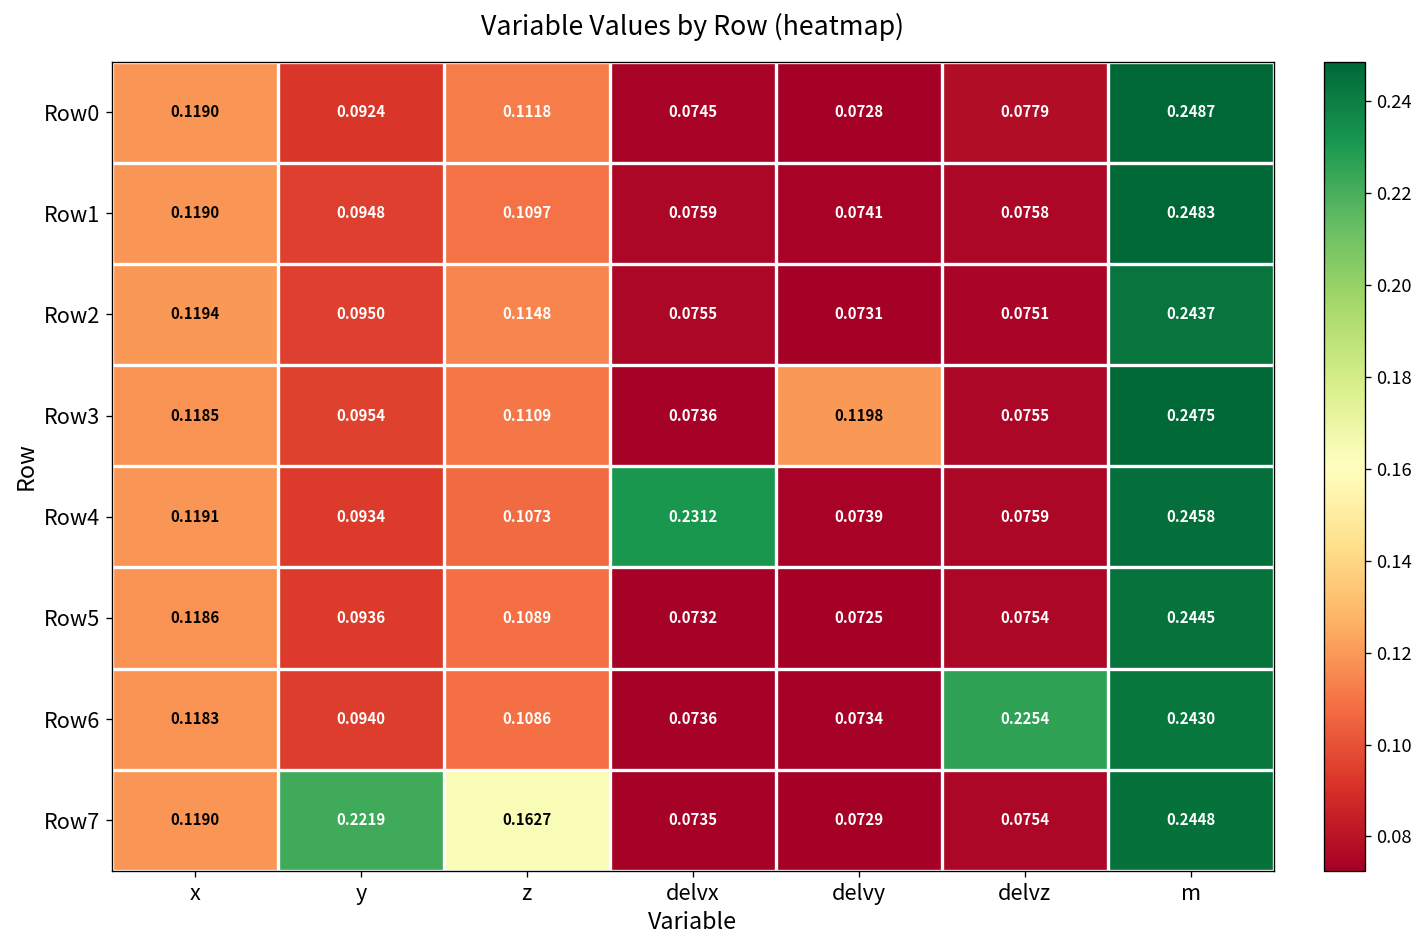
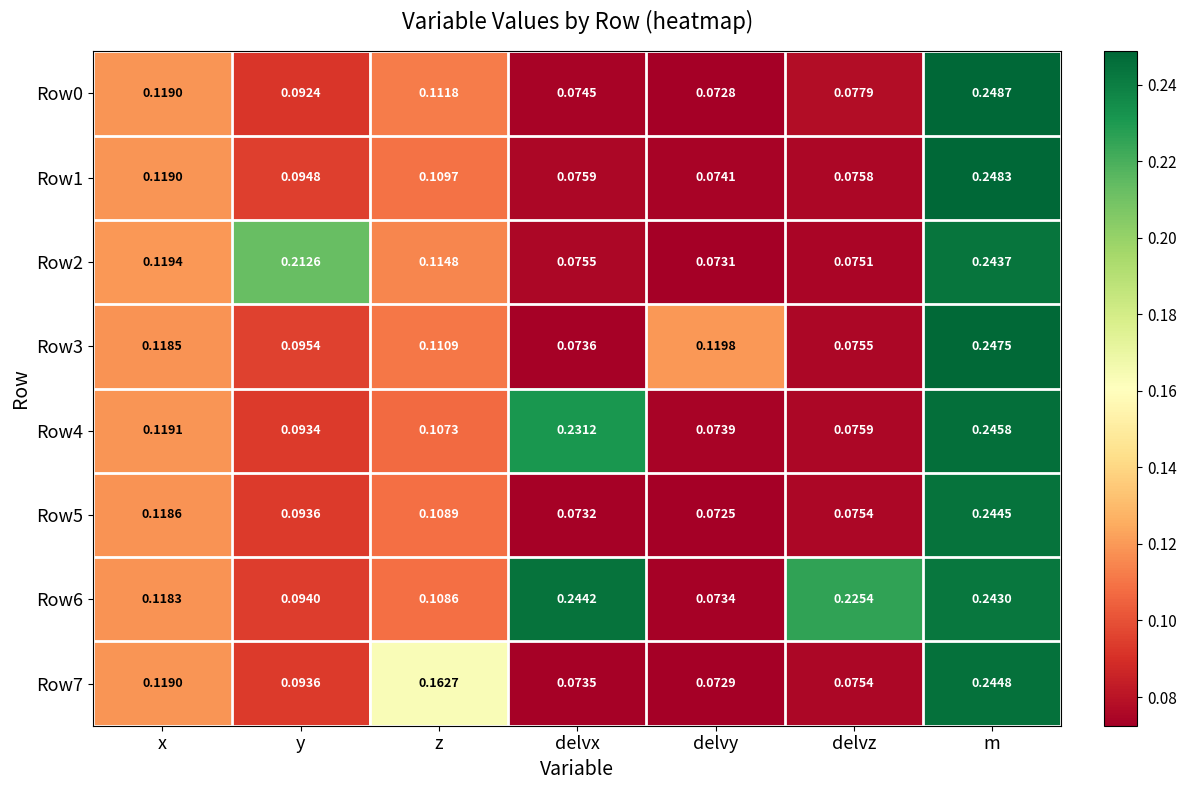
Row2, y: 0.0950 -> 0.2126
Row6, delvx: 0.0736 -> 0.2442
Row7, y: 0.2219 -> 0.0936
